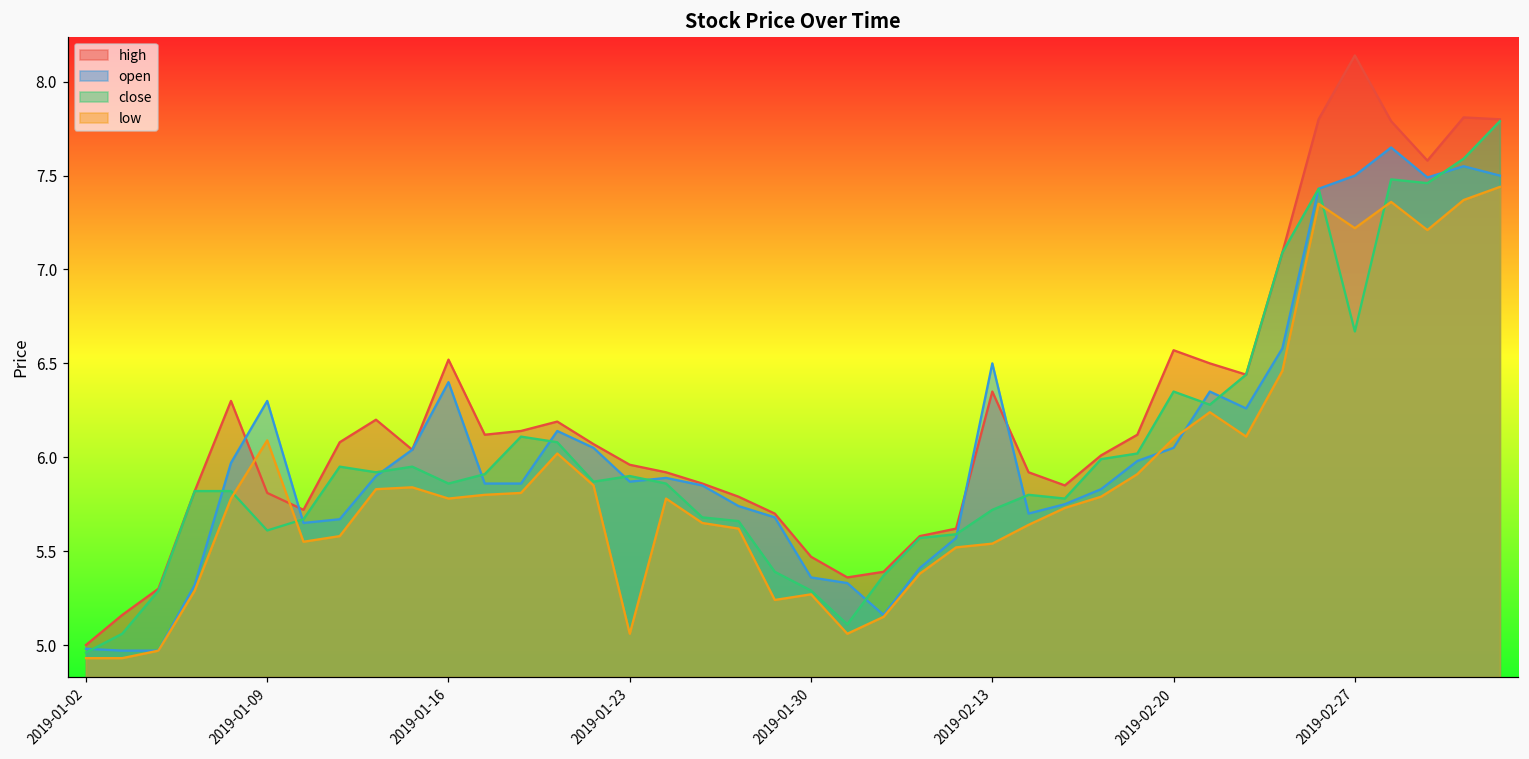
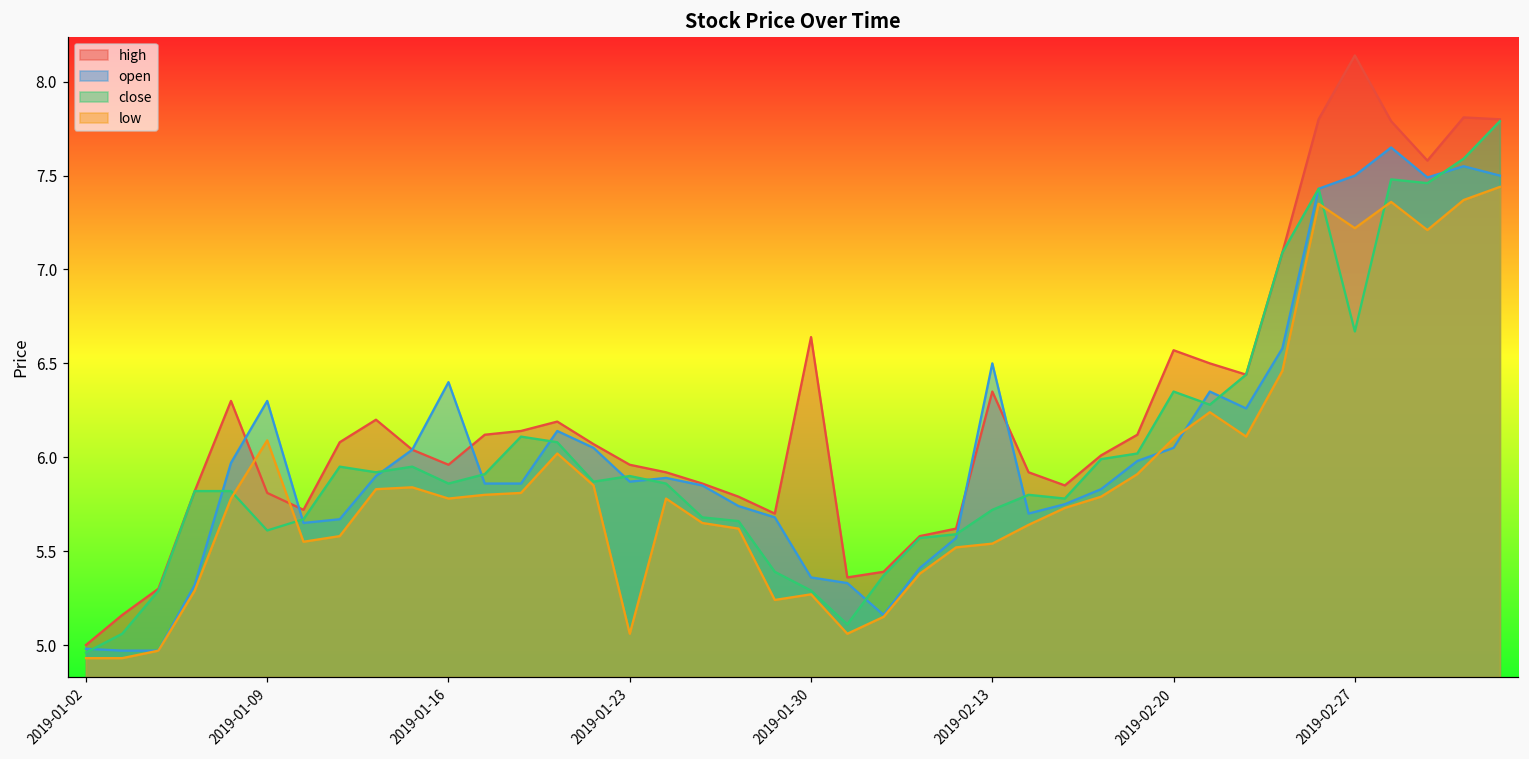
high, 2019-01-16: 6.52 -> 5.96
high, 2019-01-30: 5.47 -> 6.64
